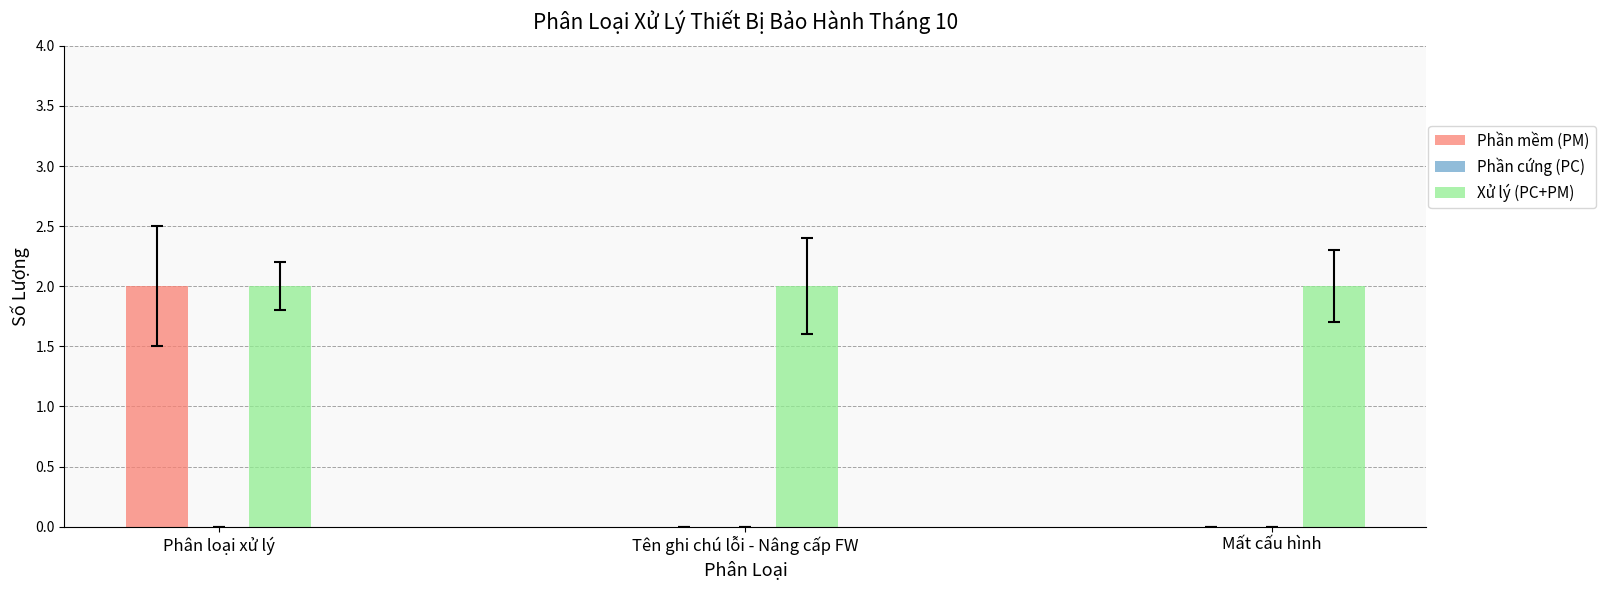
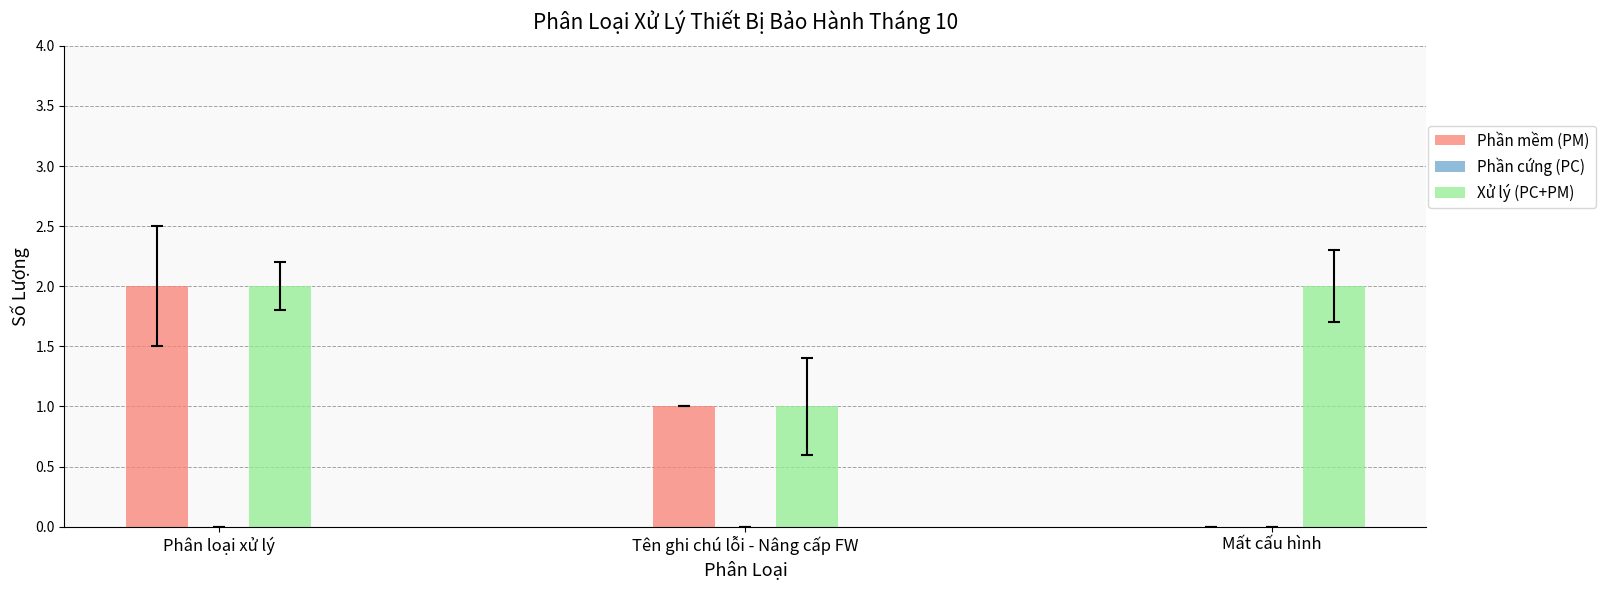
Phần mềm (PM), Tên ghi chú lỗi - Nâng cấp FW: 0 -> 1
Xử lý (PC+PM), Tên ghi chú lỗi - Nâng cấp FW: 2 -> 1
